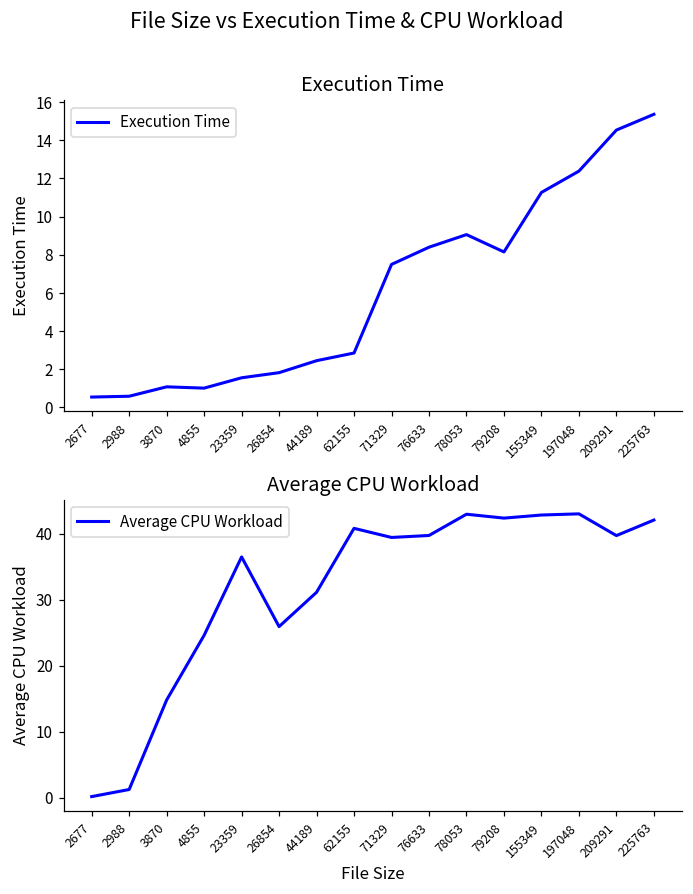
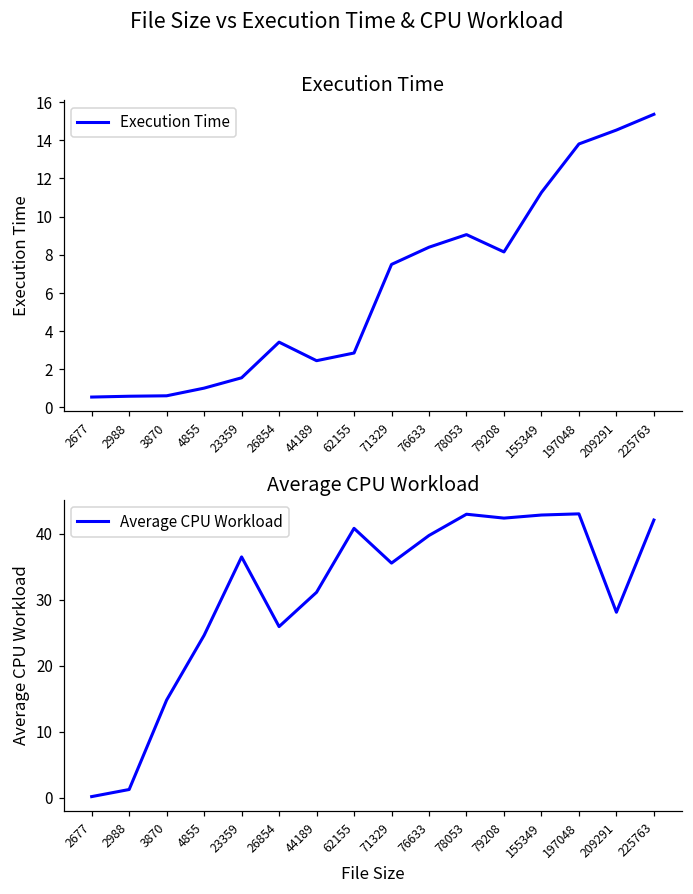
Execution Time, 3870: 1.1 -> 0.6
Execution Time, 26854: 1.8 -> 3.4
Execution Time, 197048: 12.4 -> 13.8
Average CPU Workload, 71329: 39 -> 36
Average CPU Workload, 209291: 40 -> 28
